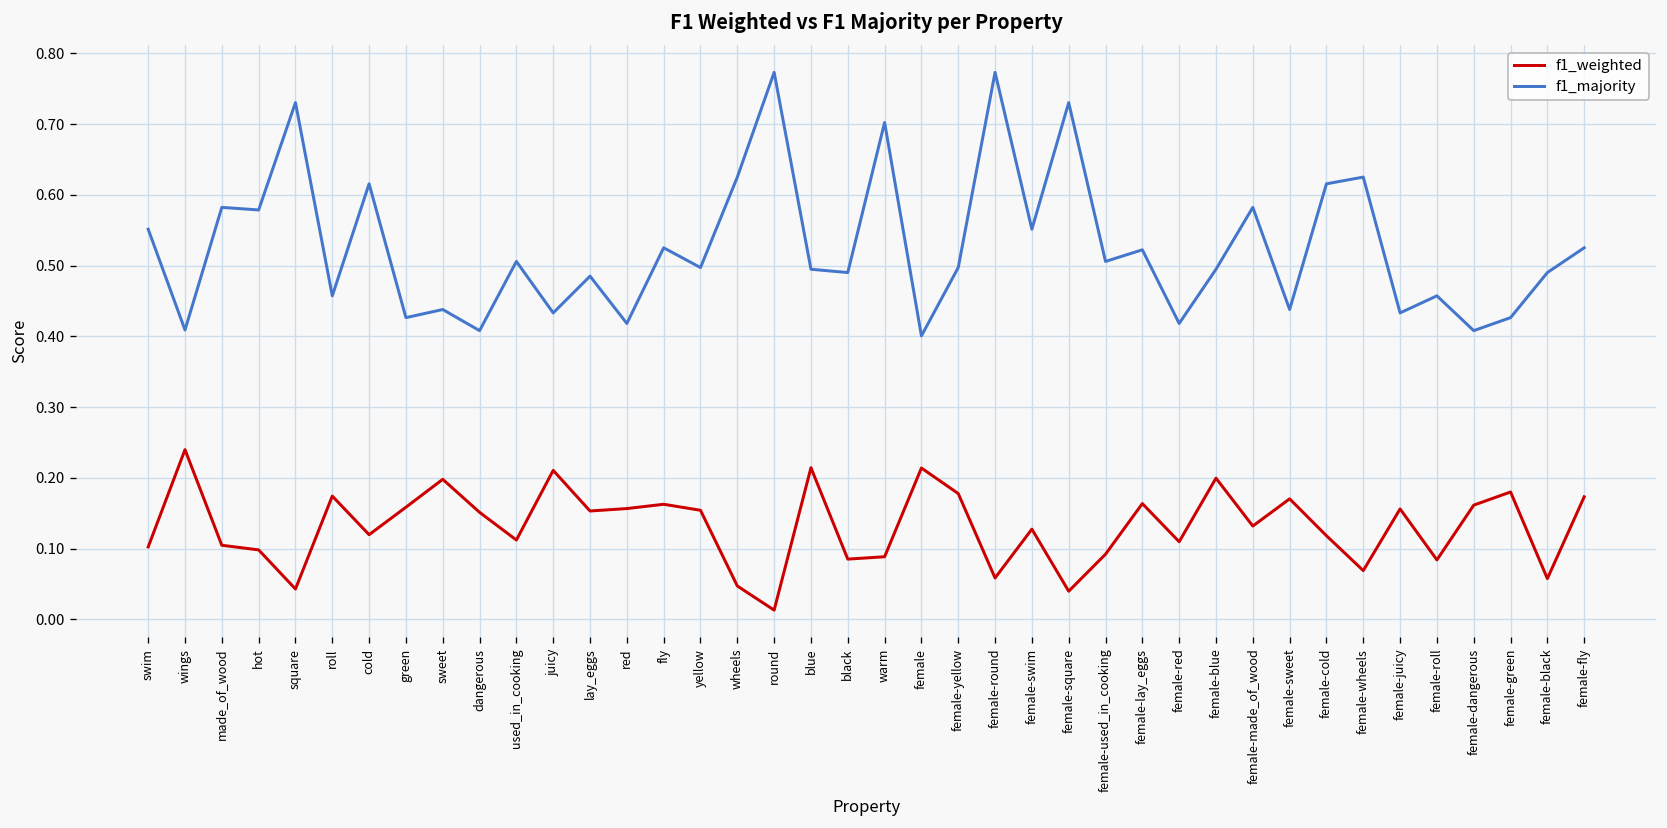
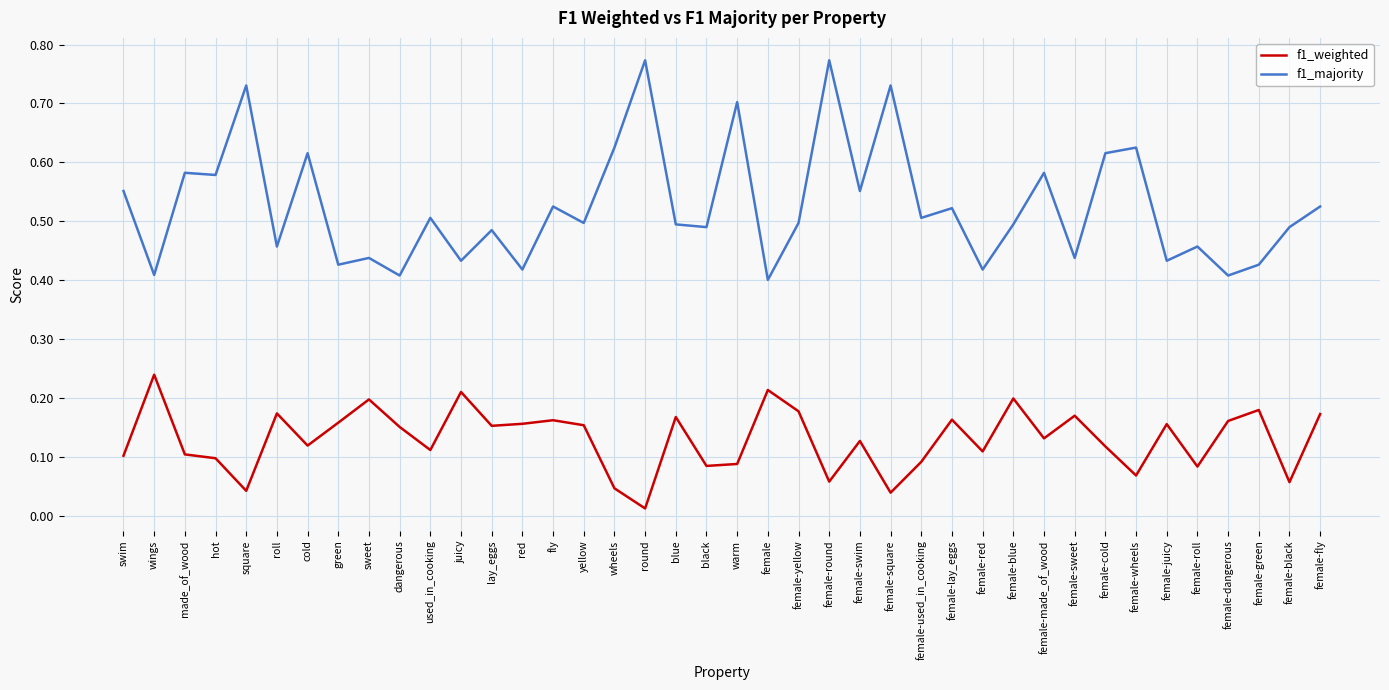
f1_weighted, blue: 0.21 -> 0.17
